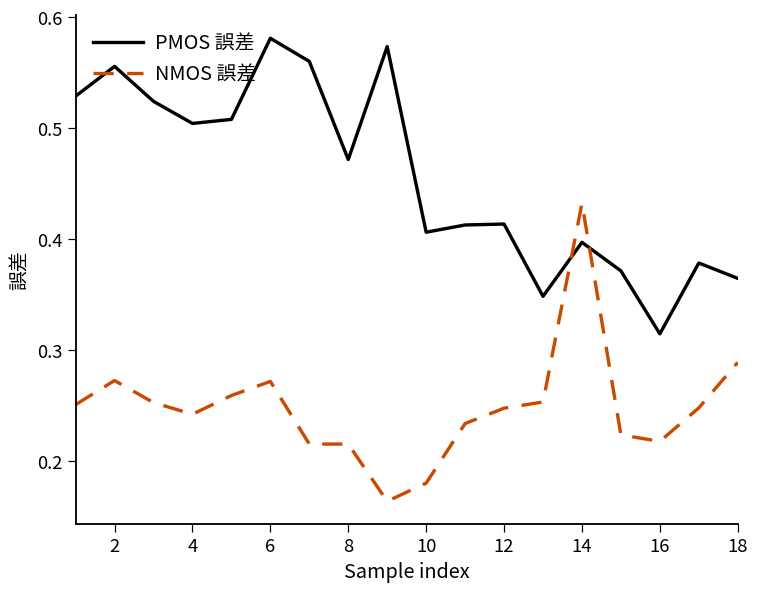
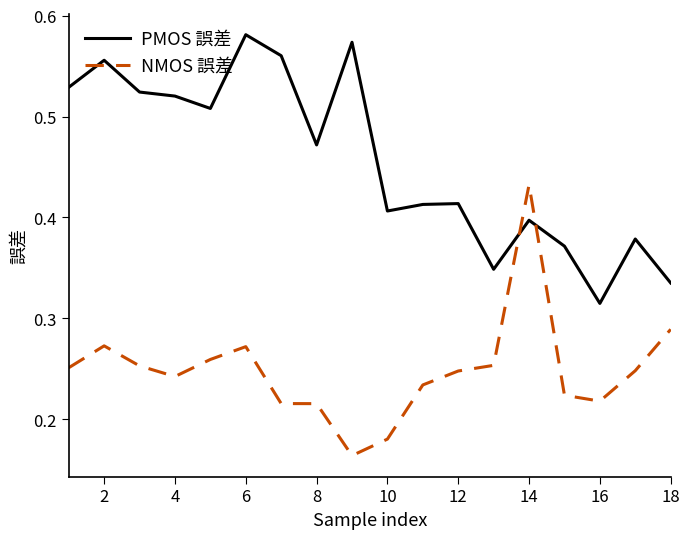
PMOS 誤差, 4: 0.504 -> 0.520
PMOS 誤差, 18: 0.365 -> 0.335
